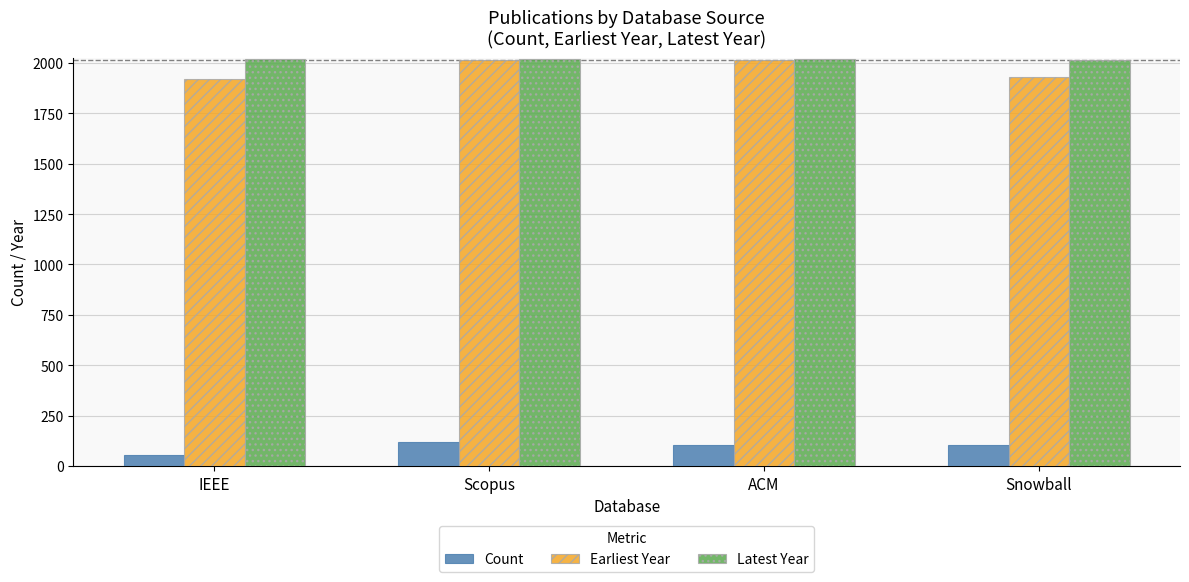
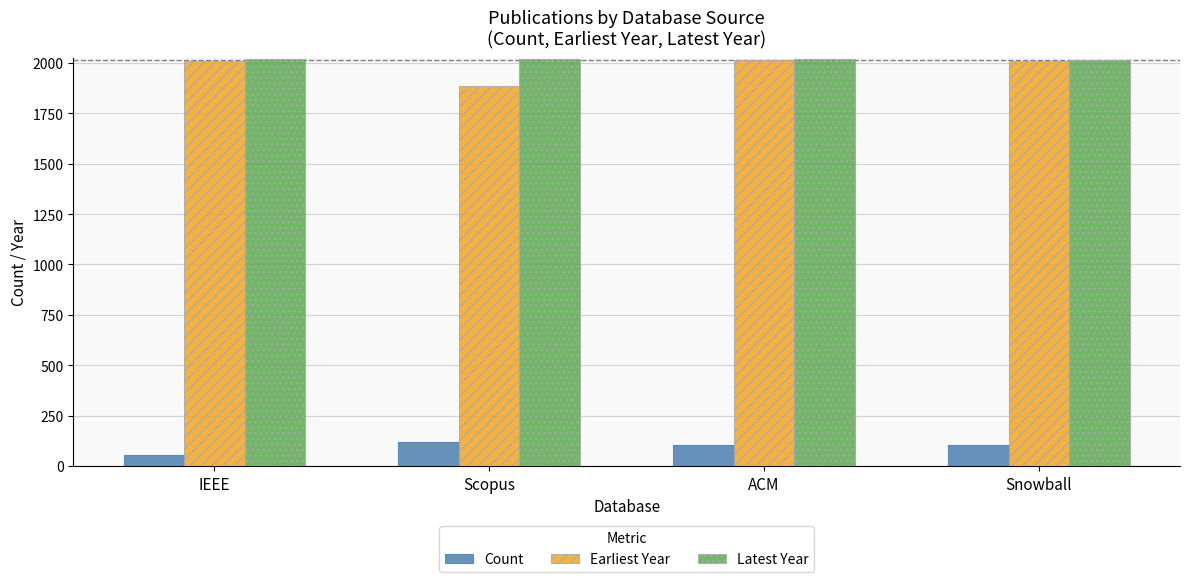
Earliest Year, IEEE: 1920 -> 2010
Earliest Year, Scopus: 2010 -> 1890
Earliest Year, Snowball: 1930 -> 2010
